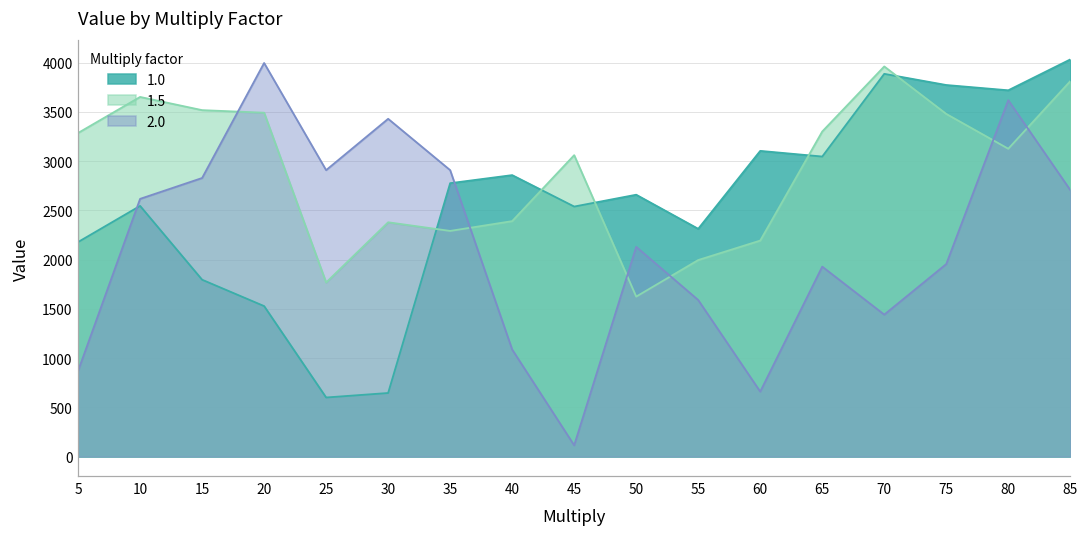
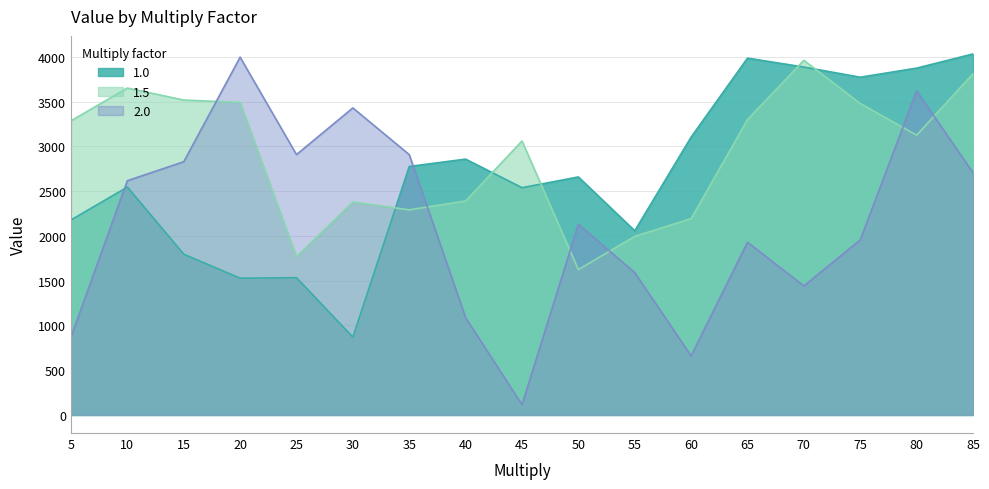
1.0, 25: 600 -> 1500
1.0, 30: 600 -> 900
1.0, 55: 2300 -> 2100
1.0, 65: 3000 -> 4000
1.0, 80: 3700 -> 3900
